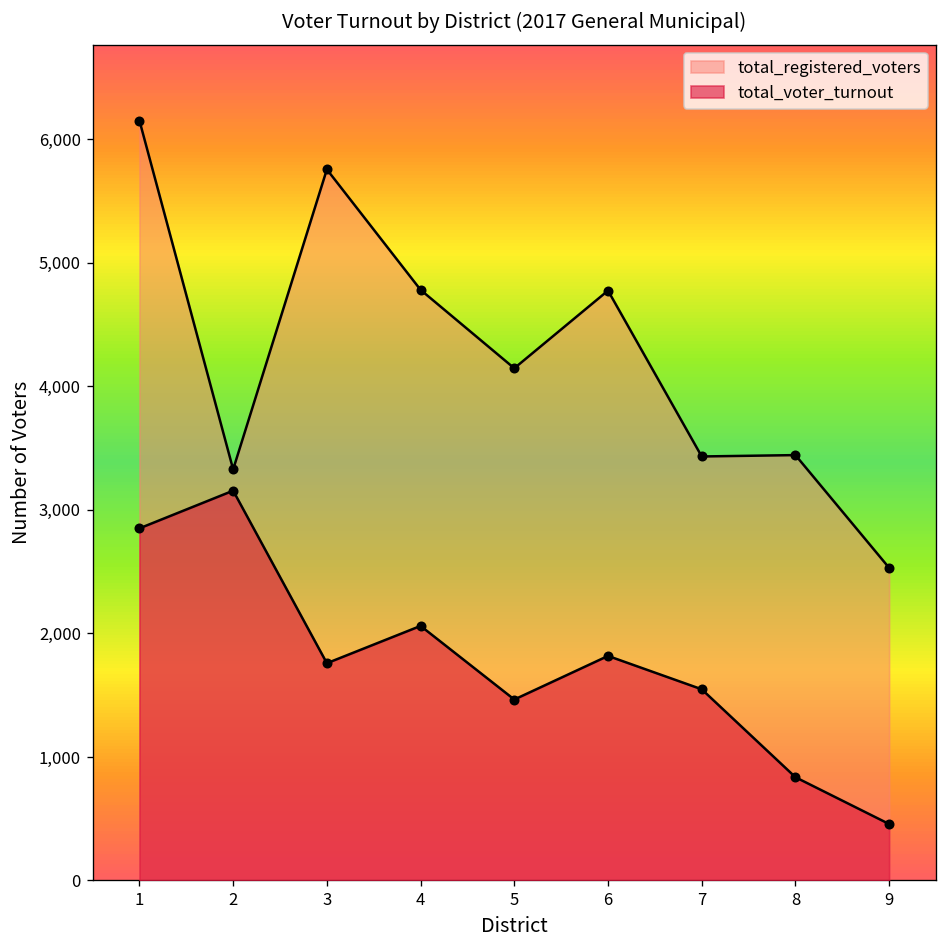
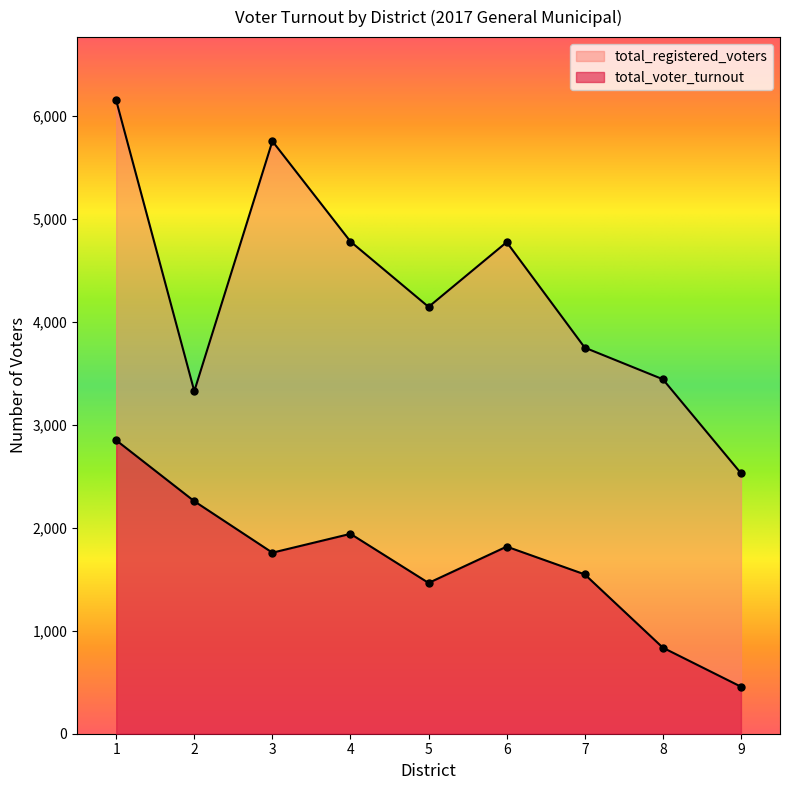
total_voter_turnout, 2: 3,160 -> 2,260
total_voter_turnout, 4: 2,060 -> 1,940
total_registered_voters, 7: 3,430 -> 3,750
